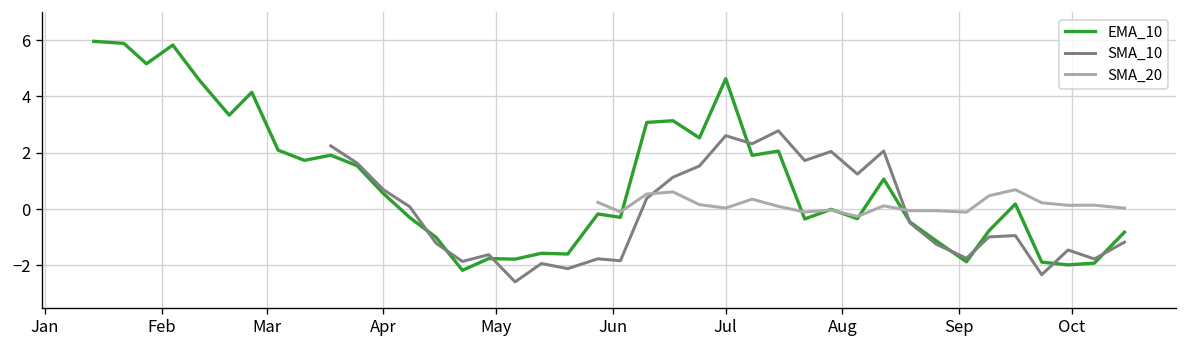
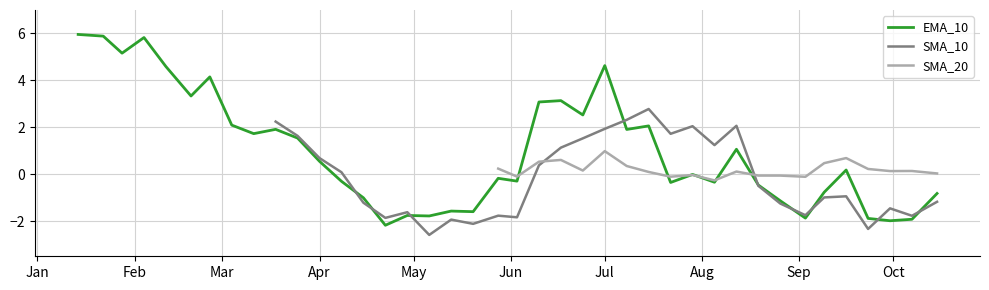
SMA_10, Jul: 2.6 -> 1.9
SMA_20, Jul: 0.0 -> 1.0
